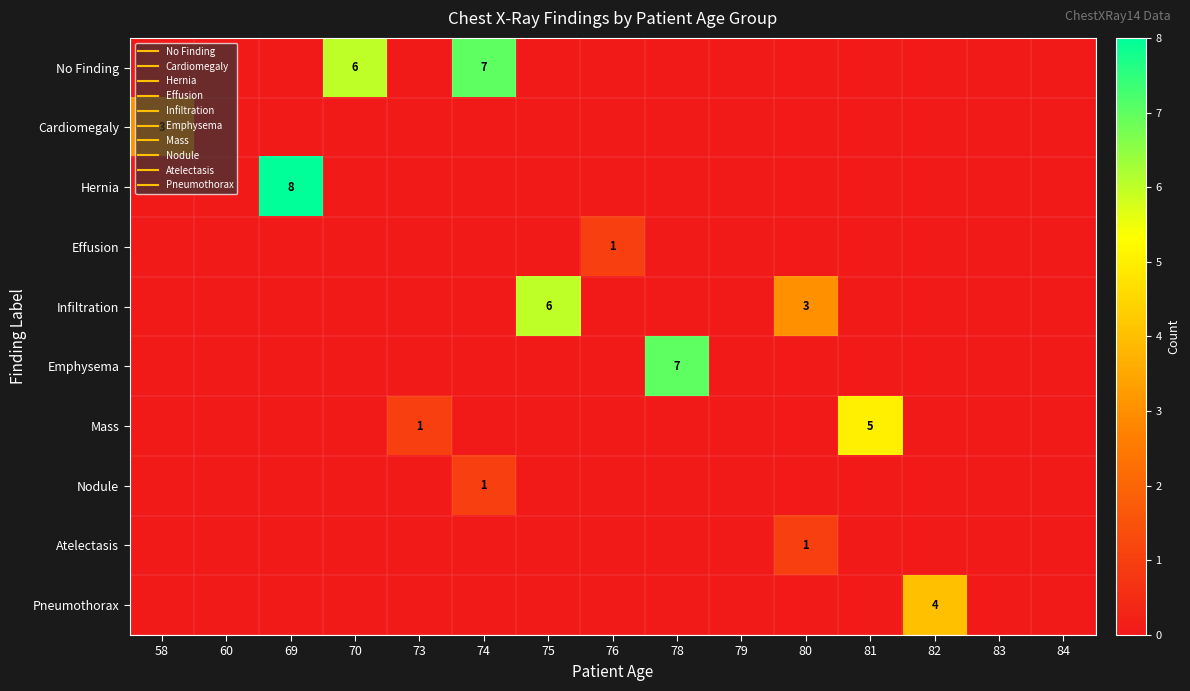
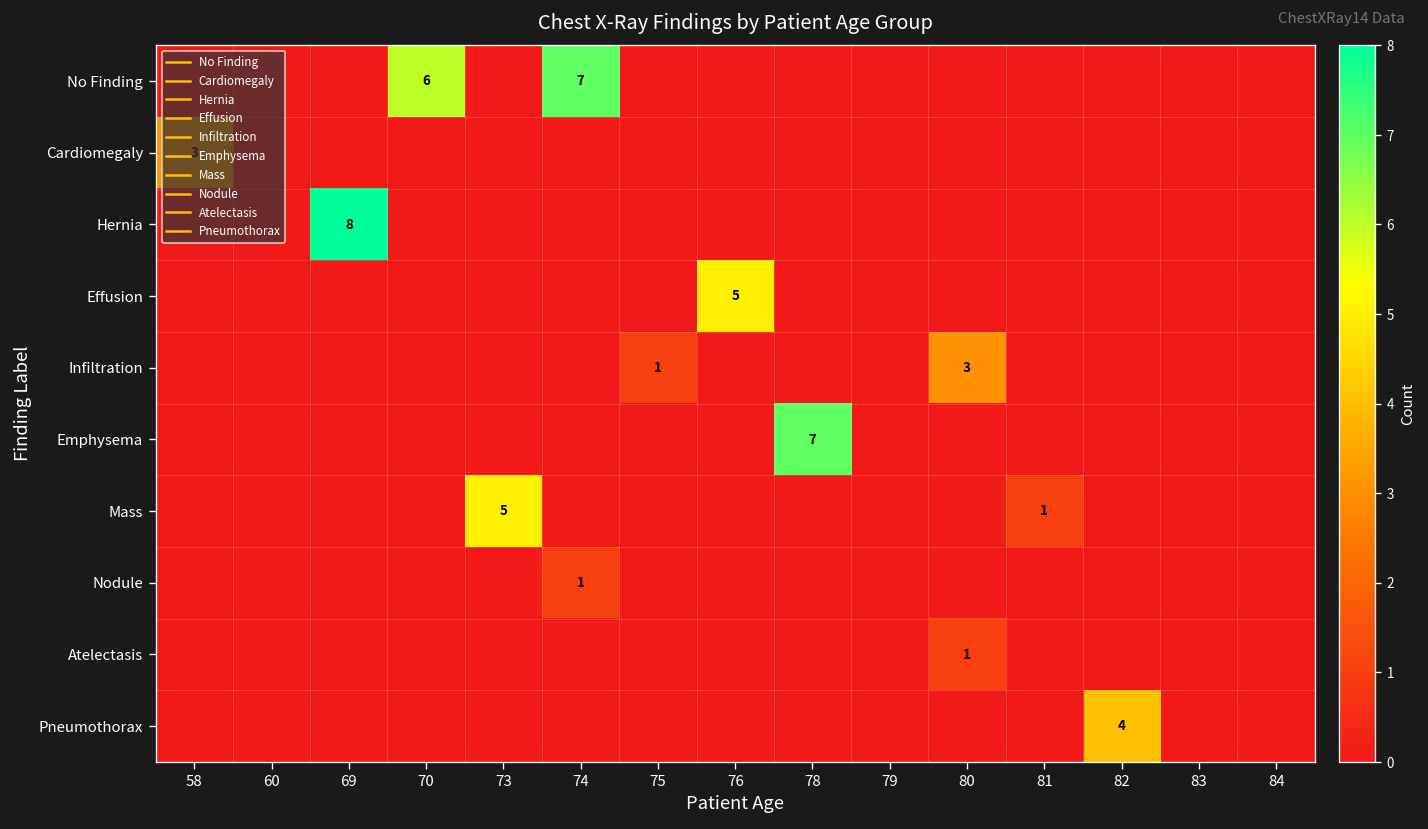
Effusion, 76: 1 -> 5
Infiltration, 75: 6 -> 1
Mass, 73: 1 -> 5
Mass, 81: 5 -> 1
